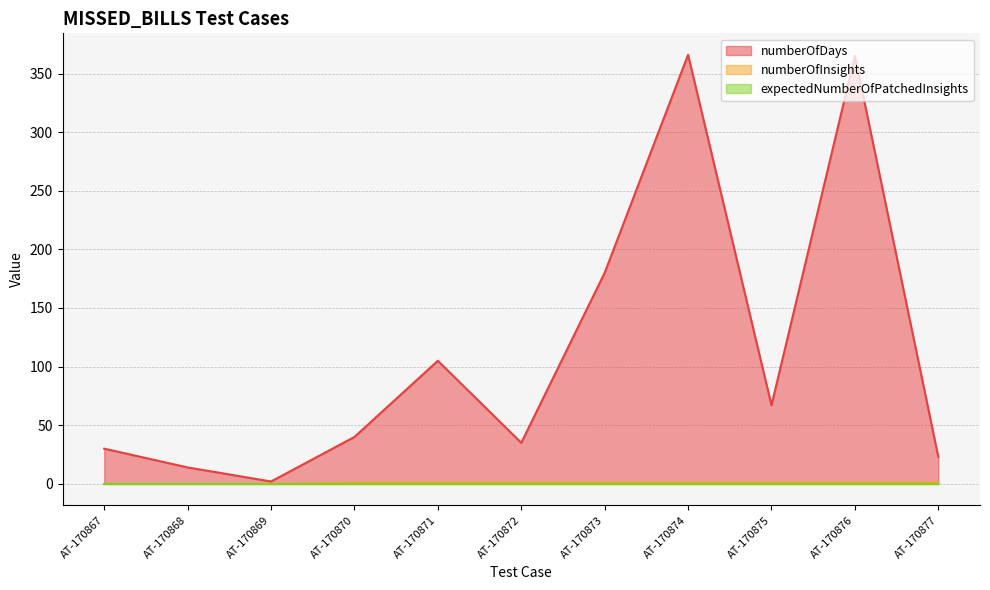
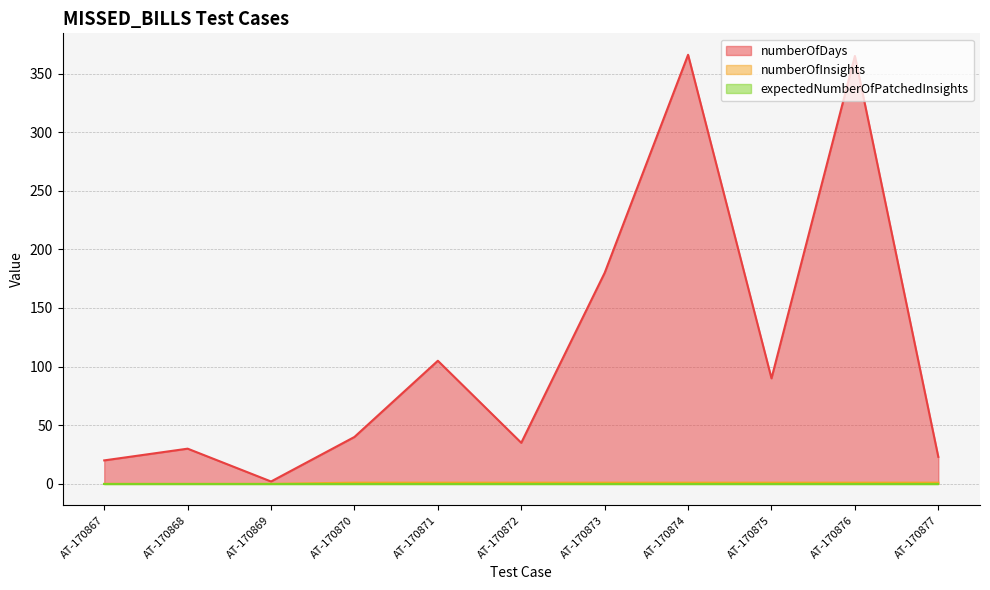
numberOfDays, AT-170867: 30 -> 20
numberOfDays, AT-170868: 14 -> 30
numberOfDays, AT-170875: 67 -> 90
